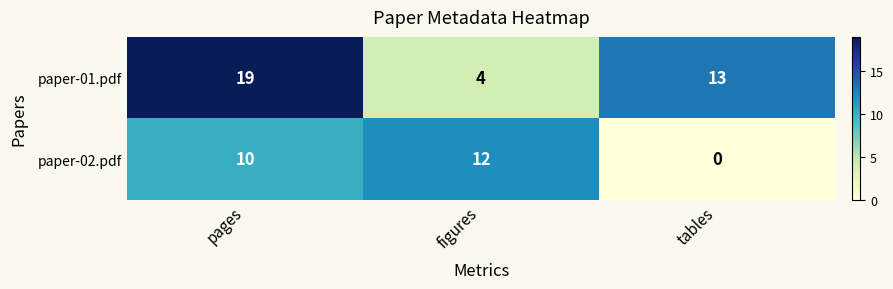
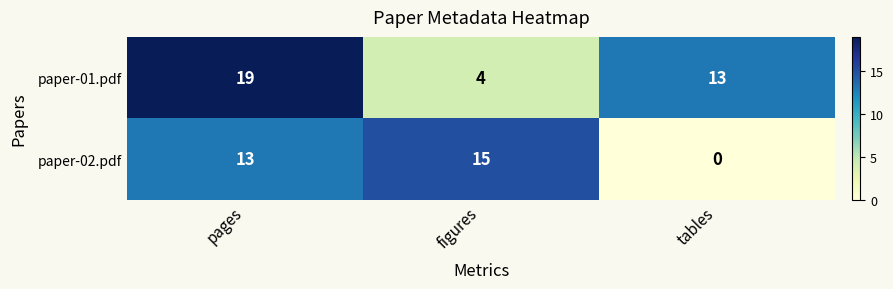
paper-02.pdf, pages: 10 -> 13
paper-02.pdf, figures: 12 -> 15
